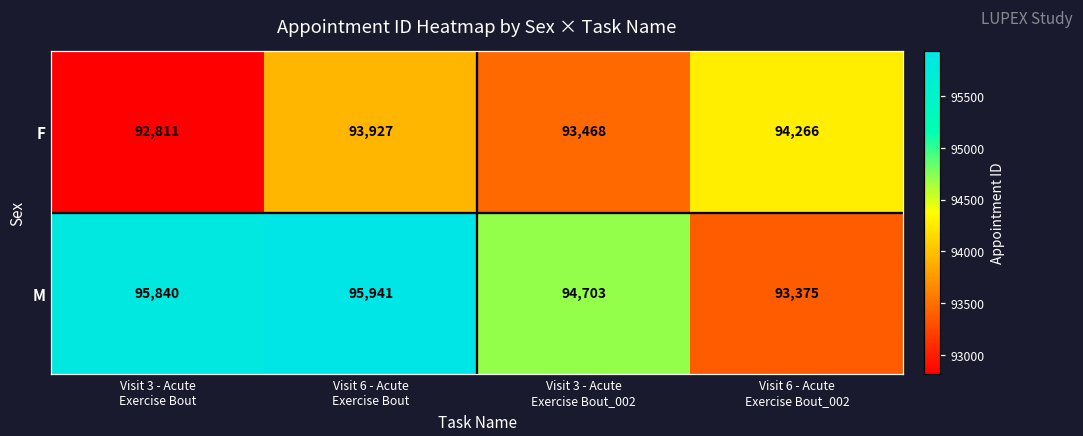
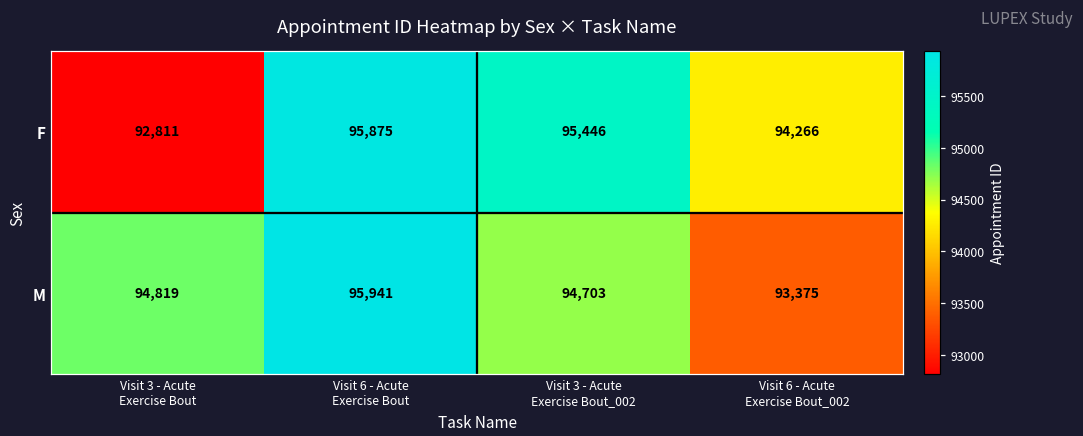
F, Visit 6 - Acute Exercise Bout: 93,927 -> 95,875
F, Visit 3 - Acute Exercise Bout_002: 93,468 -> 95,446
M, Visit 3 - Acute Exercise Bout: 95,840 -> 94,819
